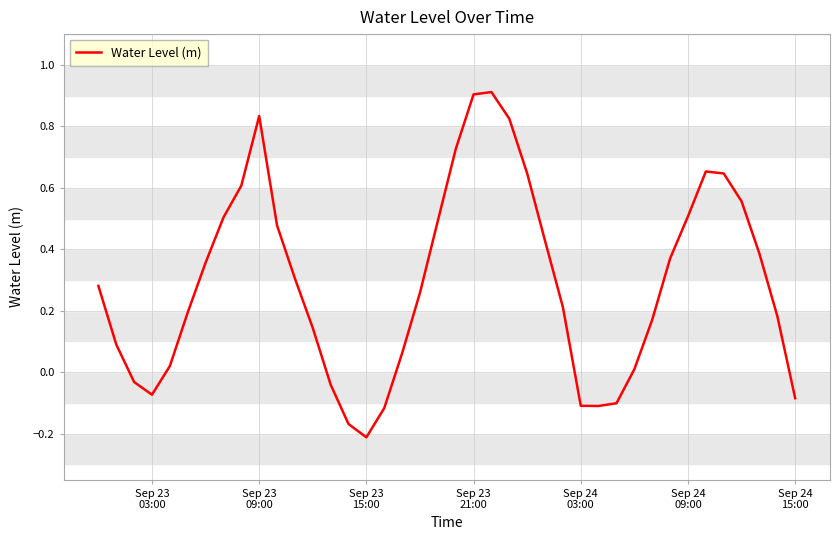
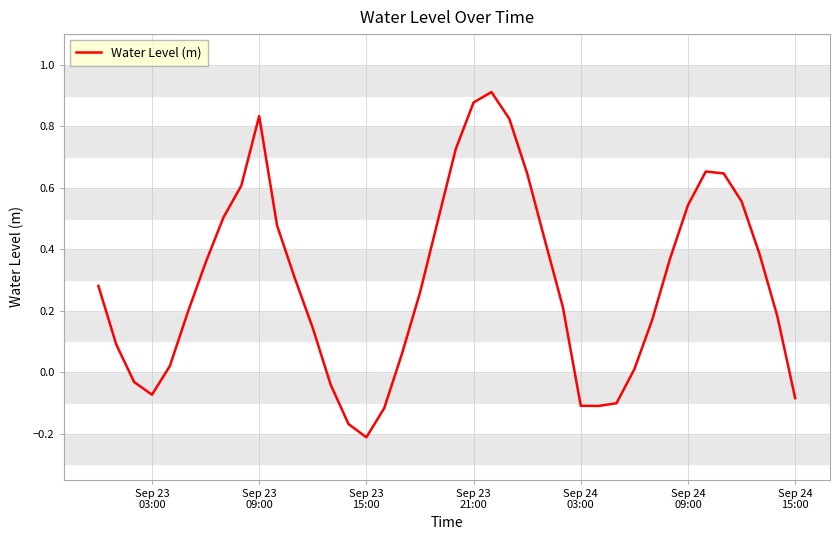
Sep 23 21:00: 0.90 -> 0.88
Sep 24 09:00: 0.51 -> 0.54
